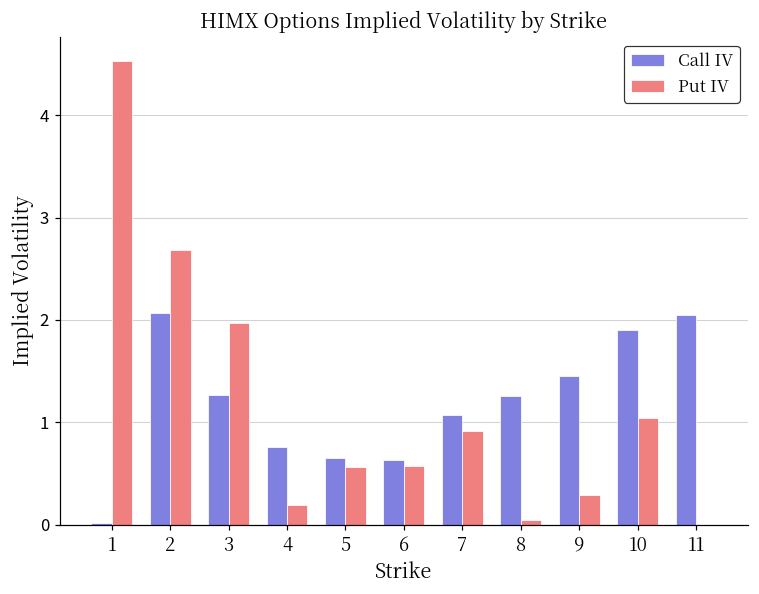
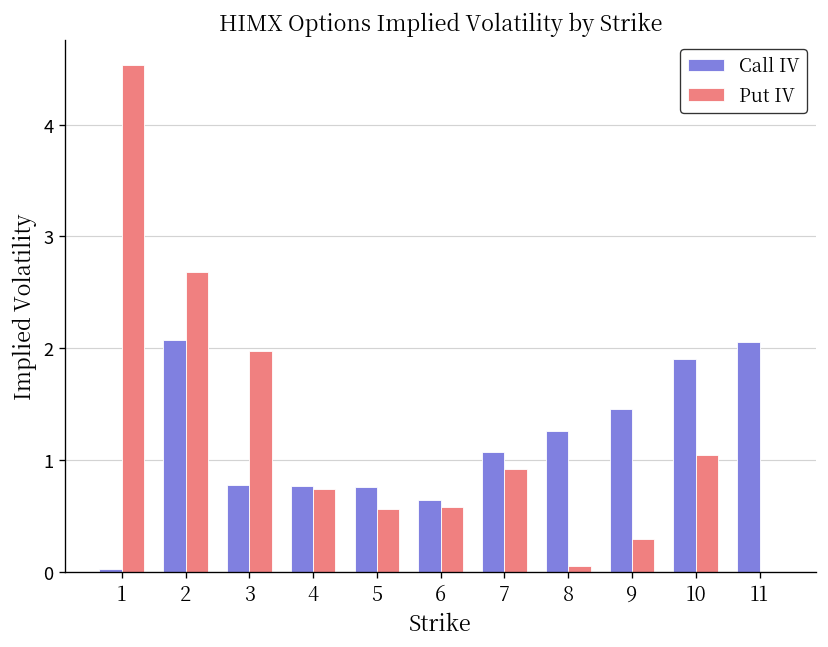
Call IV, 3: 1.3 -> 0.8
Put IV, 4: 0.2 -> 0.7
Call IV, 5: 0.7 -> 0.8
